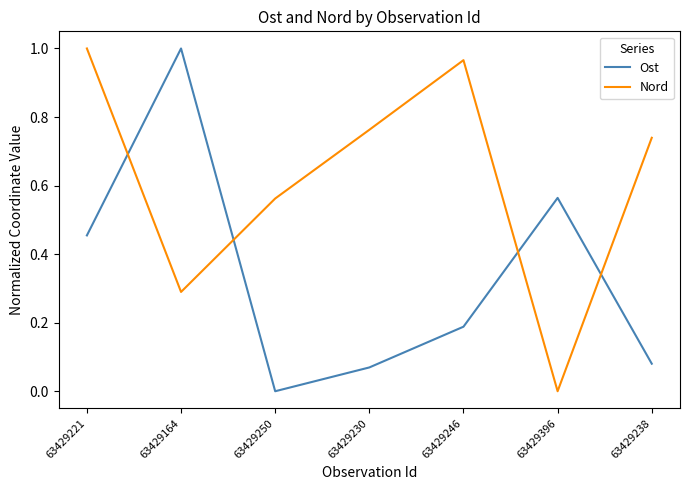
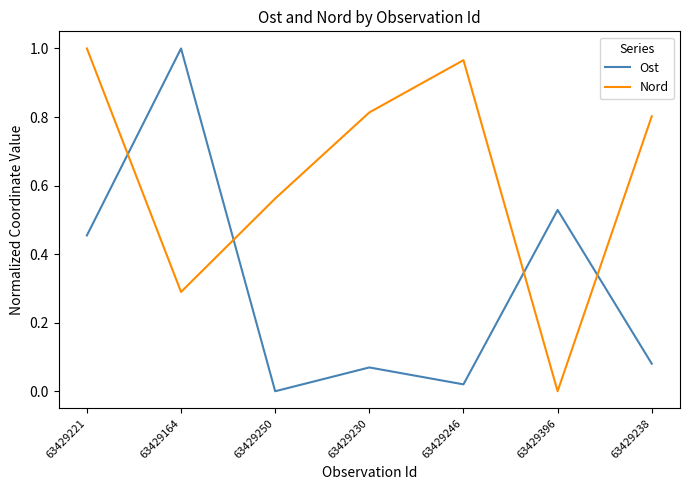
Nord, 63429230: 0.76 -> 0.81
Ost, 63429246: 0.19 -> 0.02
Ost, 63429396: 0.56 -> 0.53
Nord, 63429238: 0.74 -> 0.80
